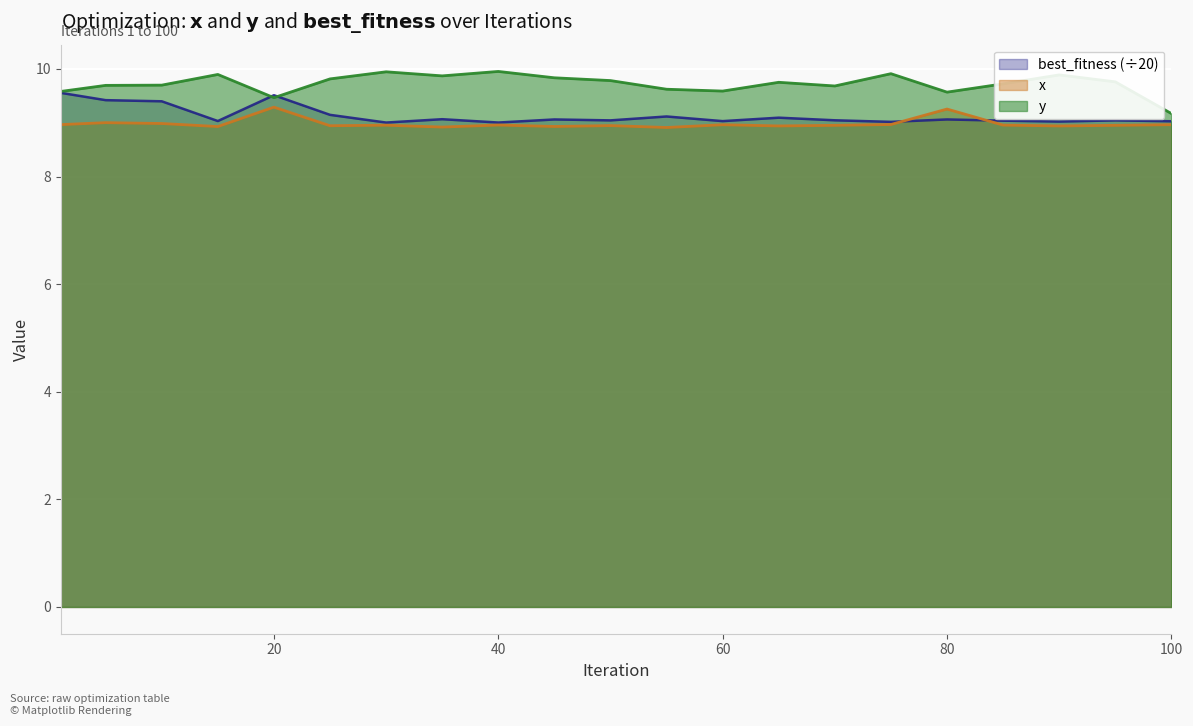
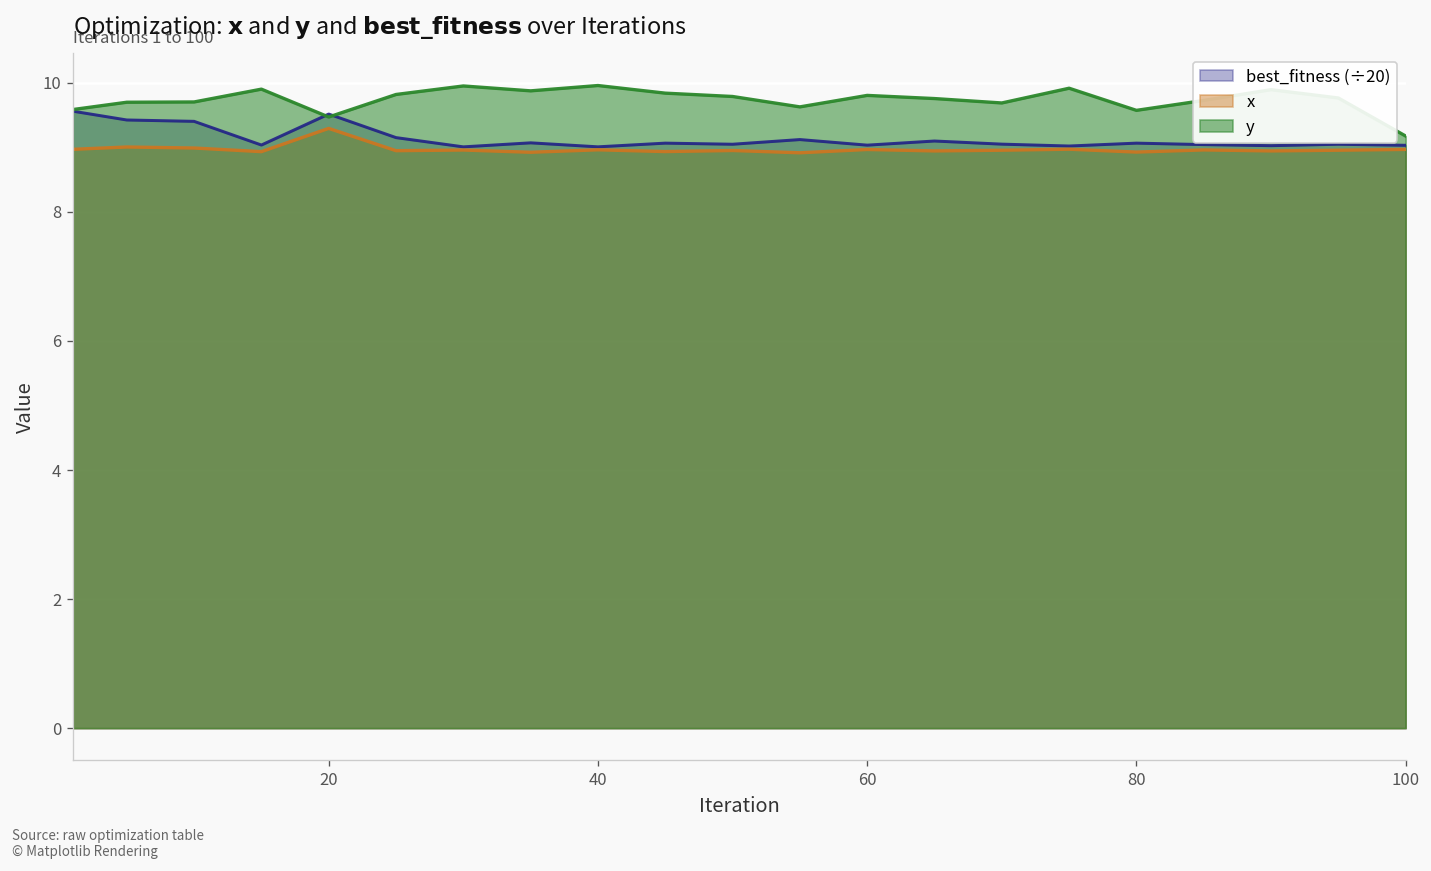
y, 60: 9.6 -> 9.8
x, 80: 9.3 -> 8.9
